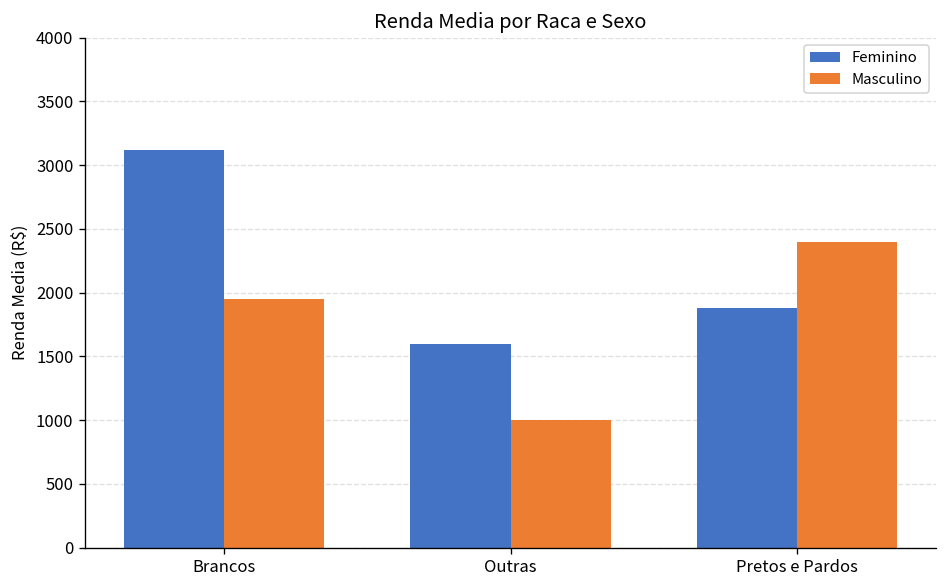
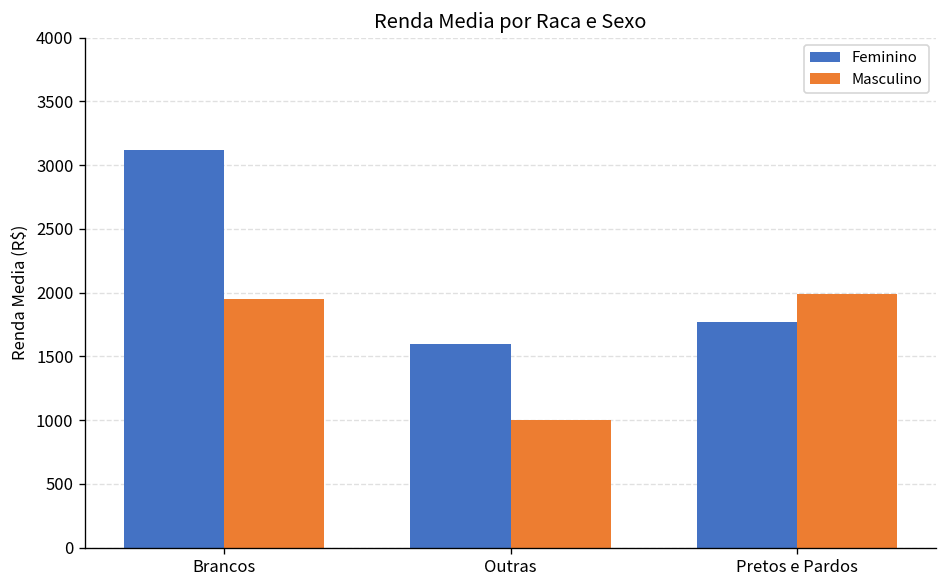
Feminino, Pretos e Pardos: 1880 -> 1770
Masculino, Pretos e Pardos: 2390 -> 1990
